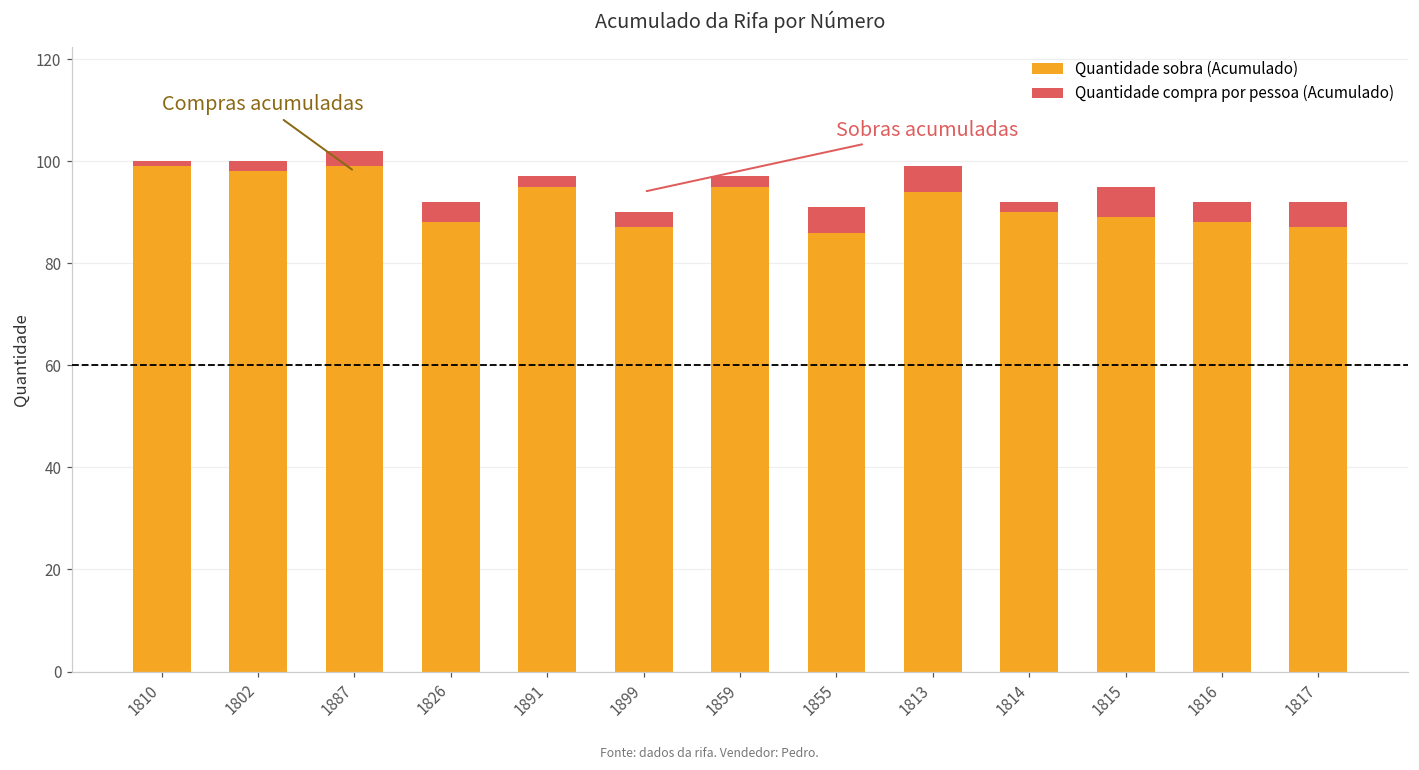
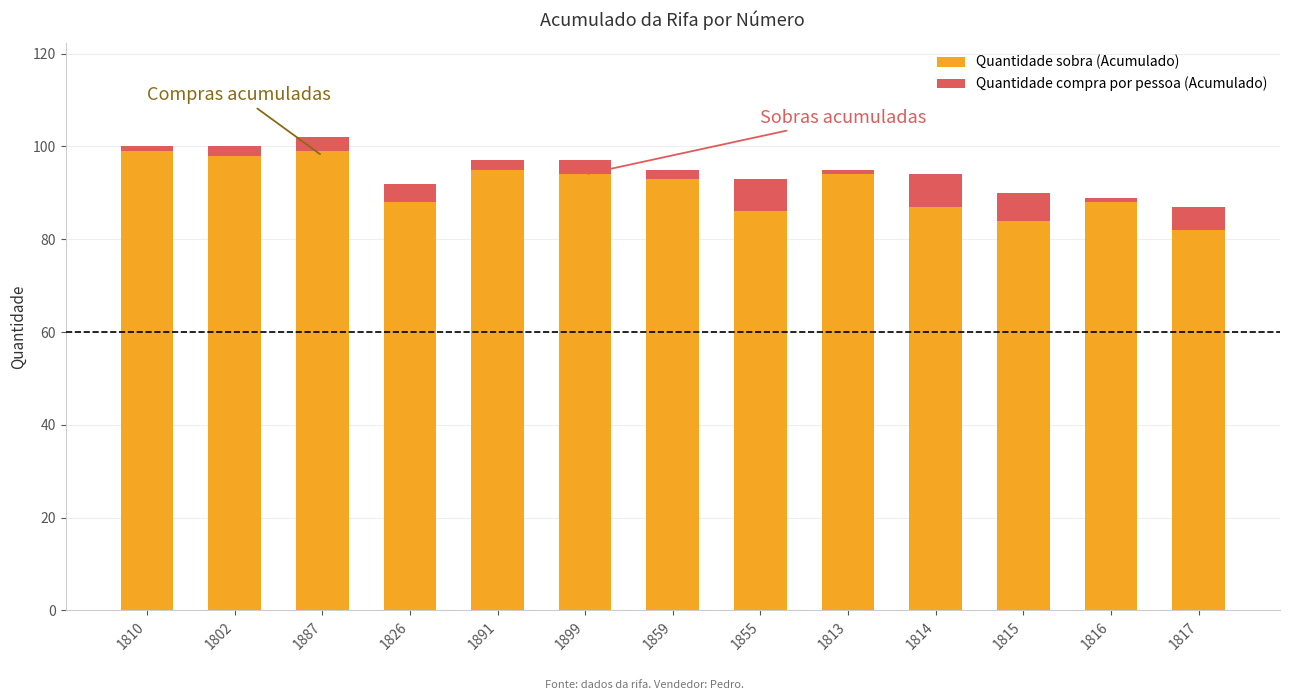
Quantidade sobra (Acumulado), 1899: 87 -> 94
Quantidade sobra (Acumulado), 1859: 95 -> 93
Quantidade compra por pessoa (Acumulado), 1855: 5 -> 7
Quantidade compra por pessoa (Acumulado), 1813: 5 -> 1
Quantidade sobra (Acumulado), 1814: 90 -> 87
Quantidade compra por pessoa (Acumulado), 1814: 2 -> 7
Quantidade sobra (Acumulado), 1815: 89 -> 84
Quantidade compra por pessoa (Acumulado), 1816: 4 -> 1
Quantidade sobra (Acumulado), 1817: 87 -> 82
